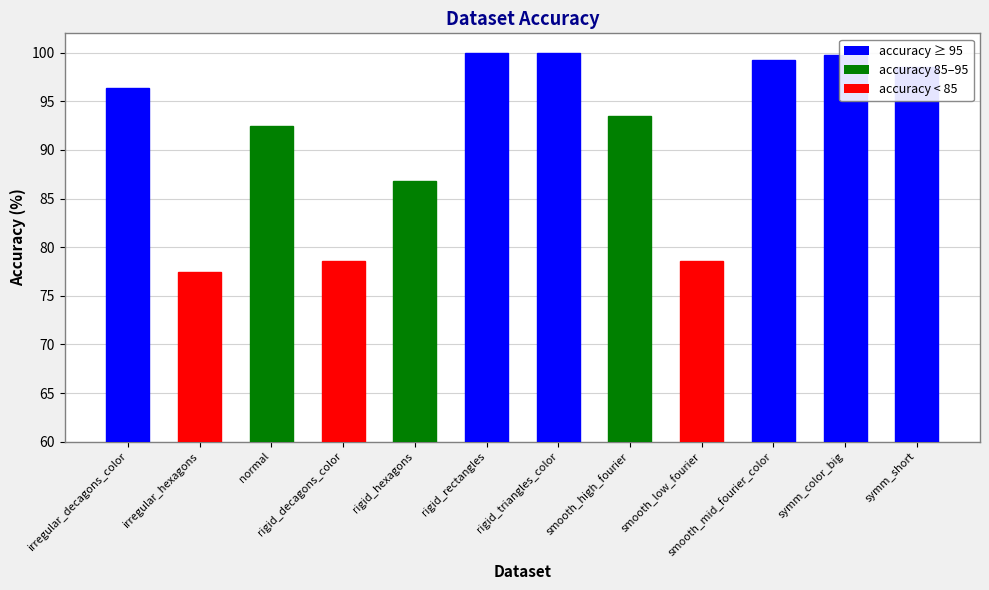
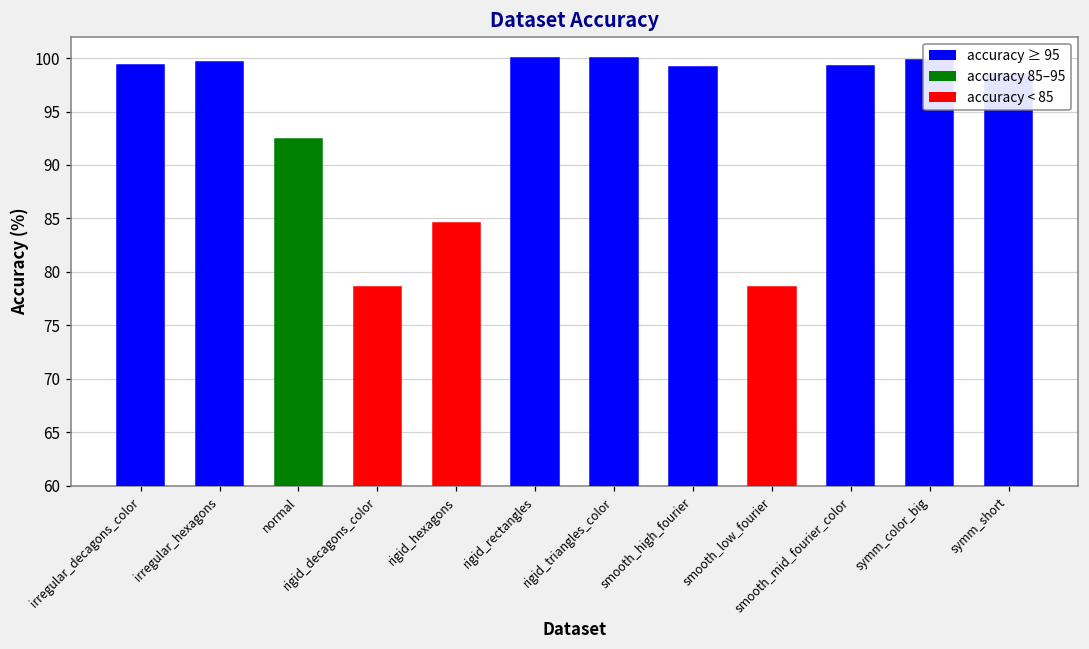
irregular_decagons_color: 96 -> 99
irregular_hexagons: 77 -> 100
rigid_hexagons: 87 -> 85
smooth_high_fourier: 93 -> 99
